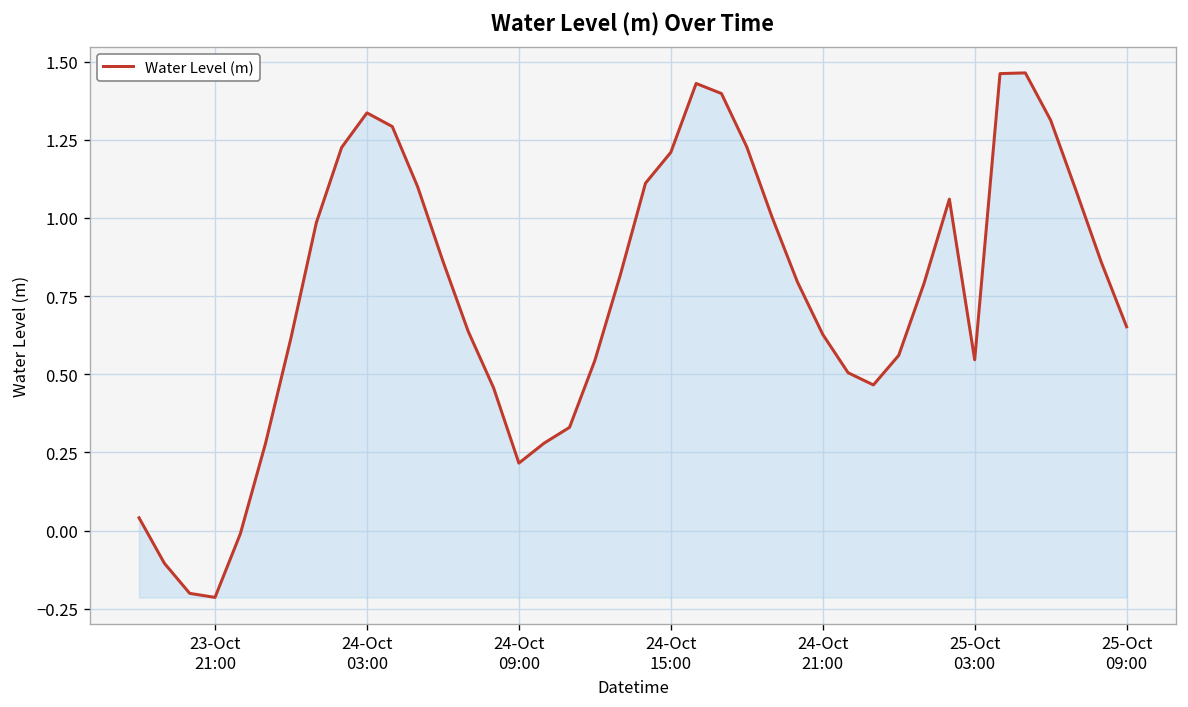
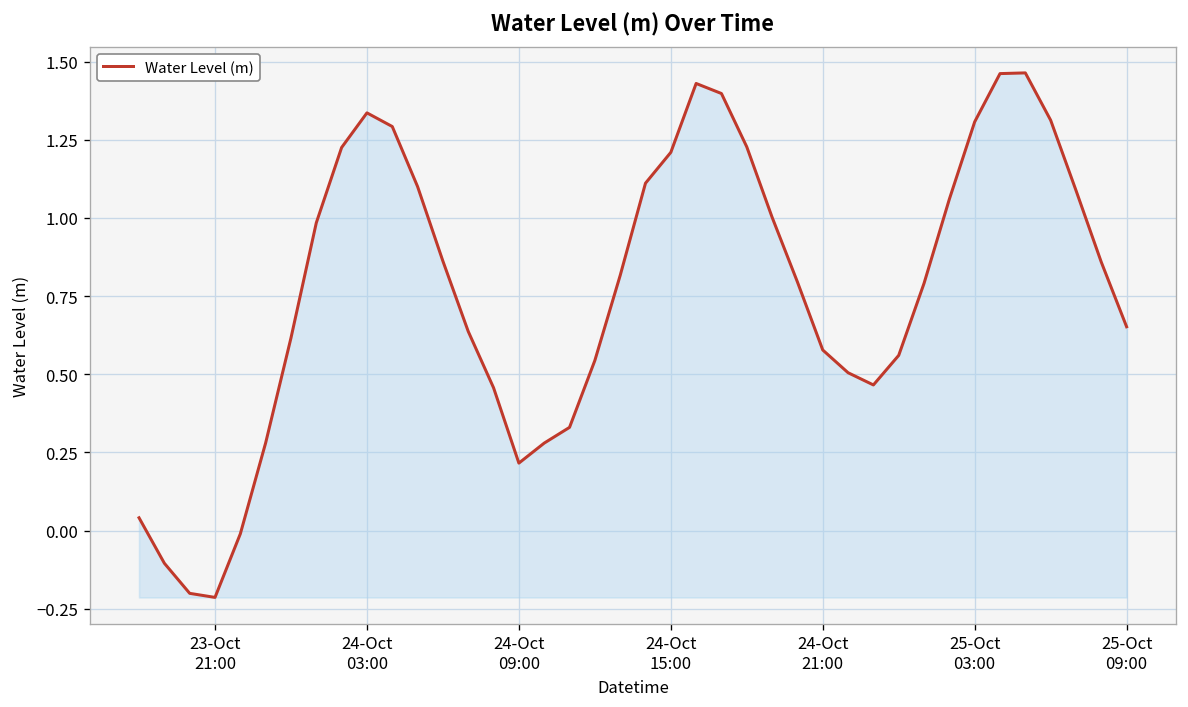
24-Oct 21:00: 0.63 -> 0.58
25-Oct 03:00: 0.55 -> 1.31
